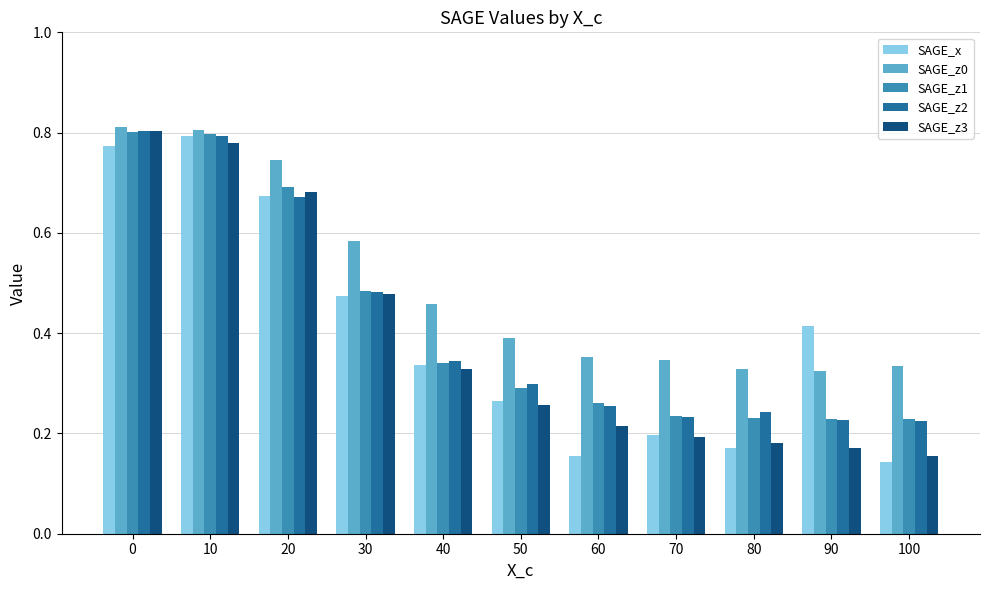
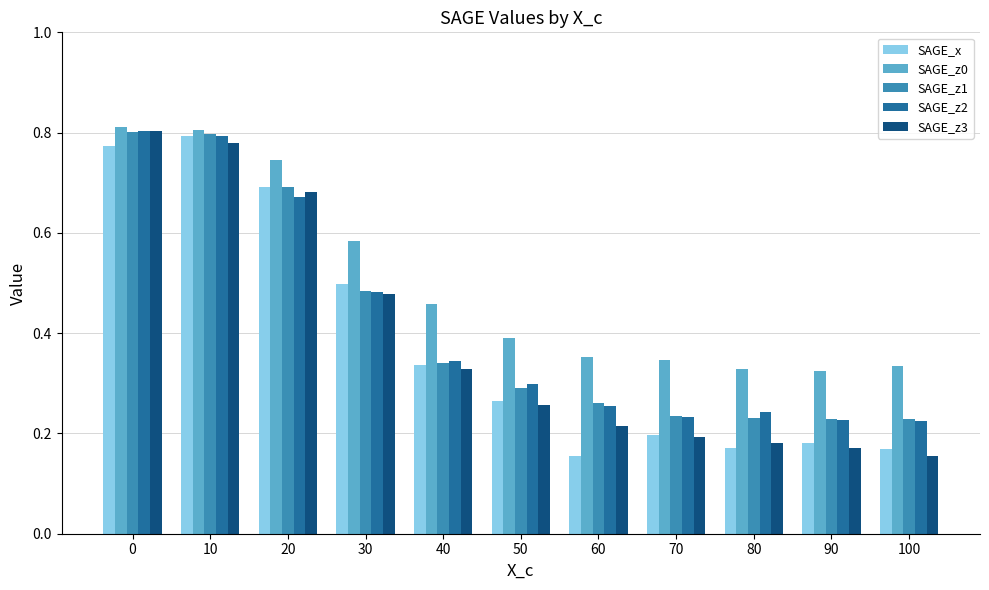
SAGE_x, 20: 0.67 -> 0.69
SAGE_x, 30: 0.47 -> 0.50
SAGE_x, 90: 0.41 -> 0.18
SAGE_x, 100: 0.14 -> 0.17
